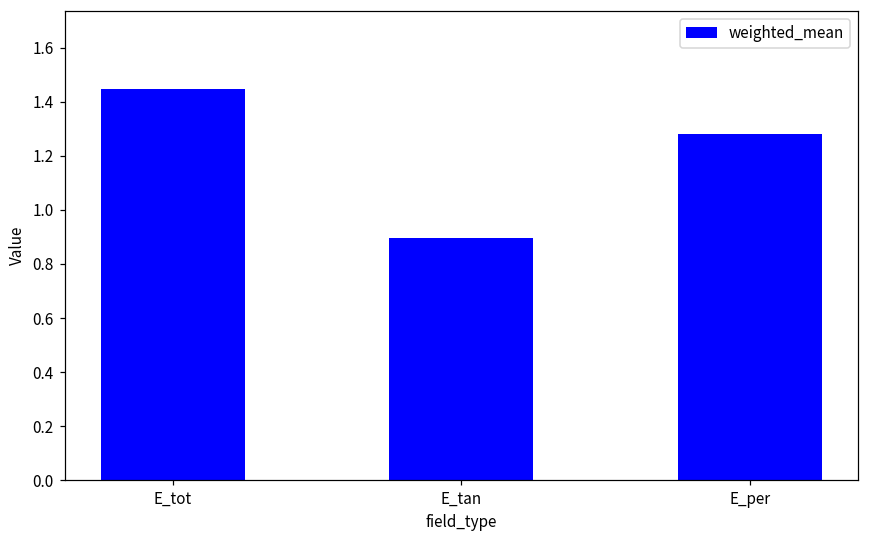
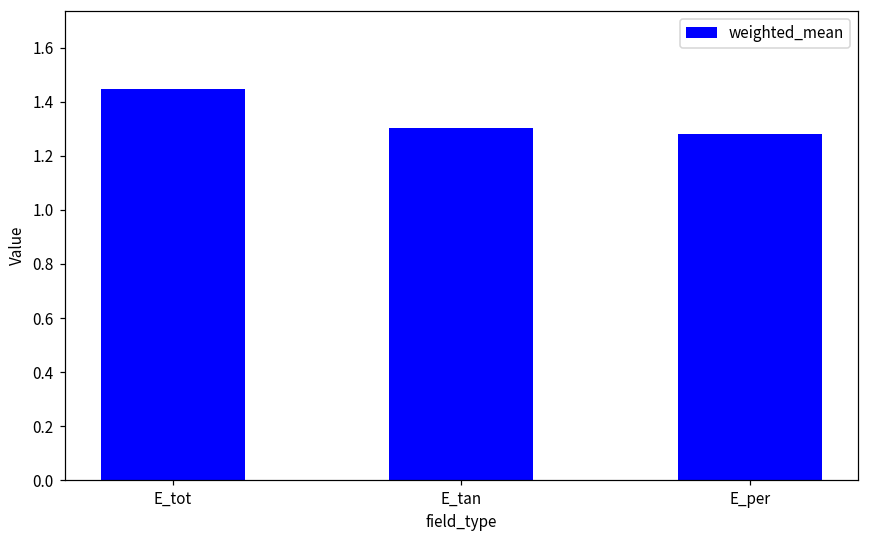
E_tan: 0.90 -> 1.30
